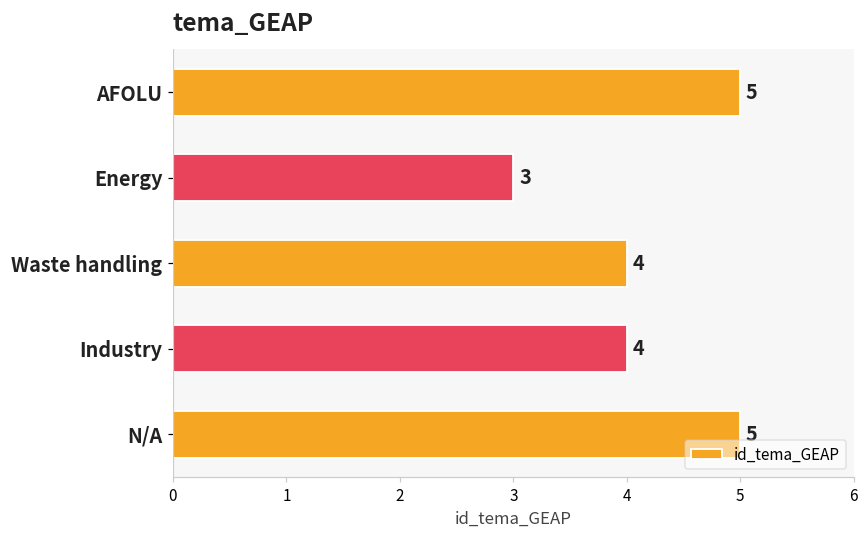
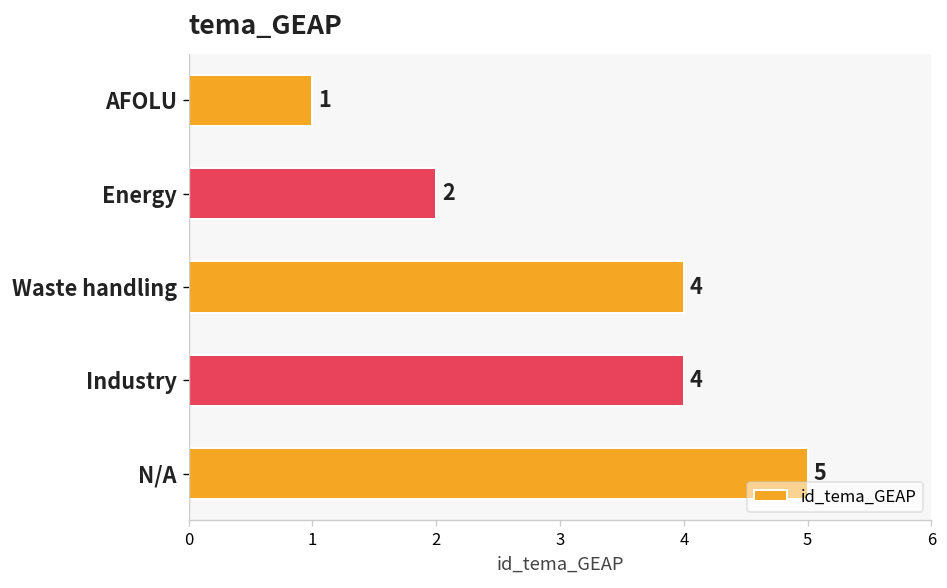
AFOLU: 5 -> 1
Energy: 3 -> 2
